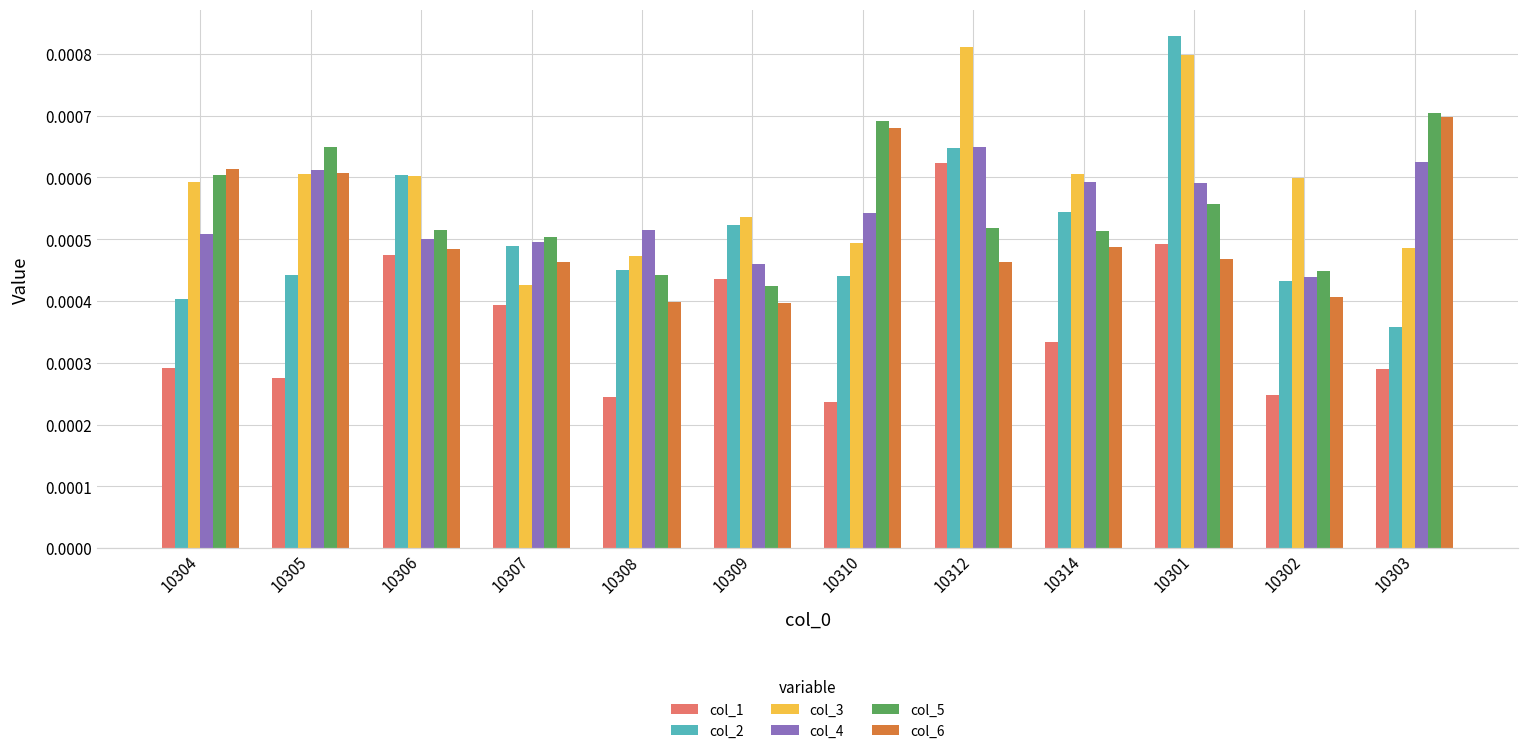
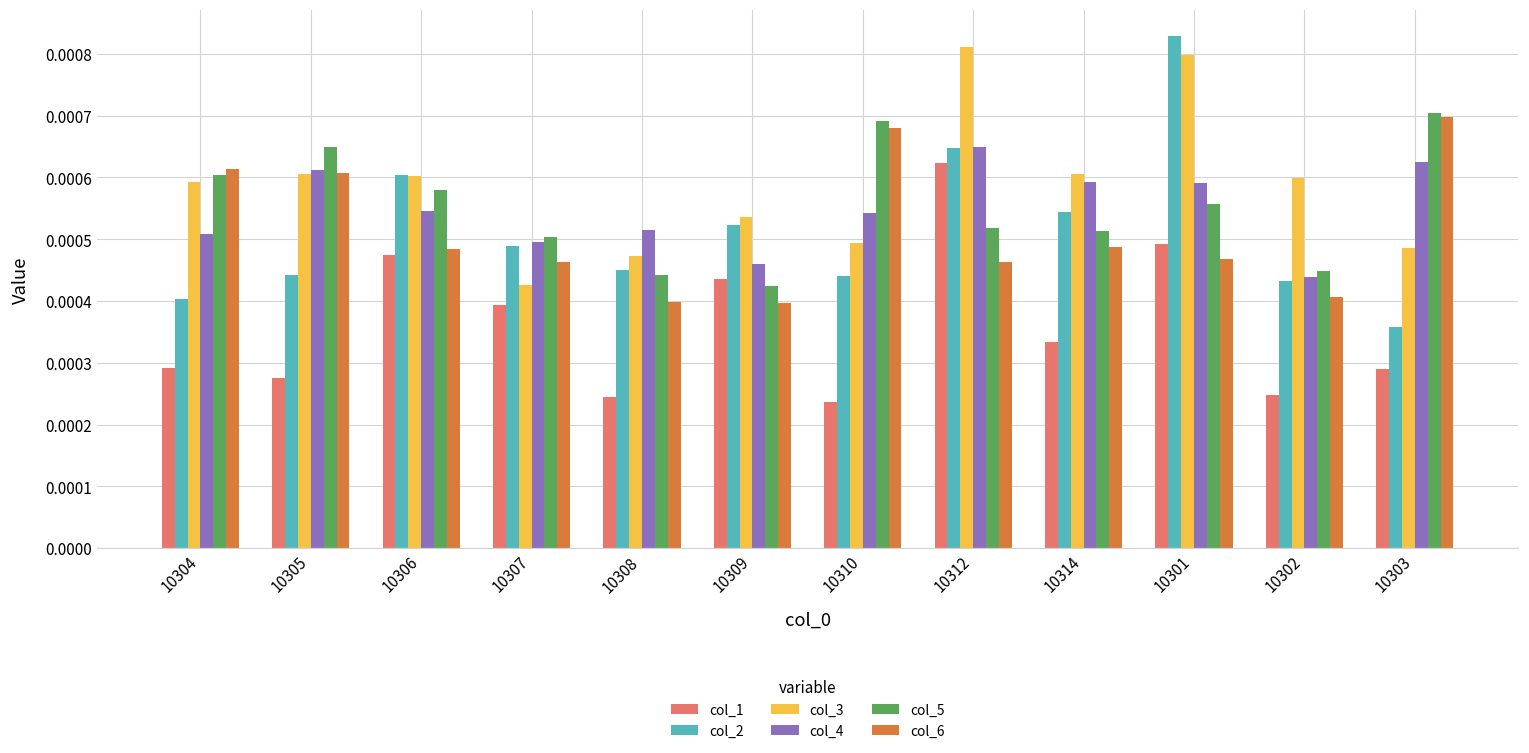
col_4, 10306: 0.00050 -> 0.00055
col_5, 10306: 0.00051 -> 0.00058
